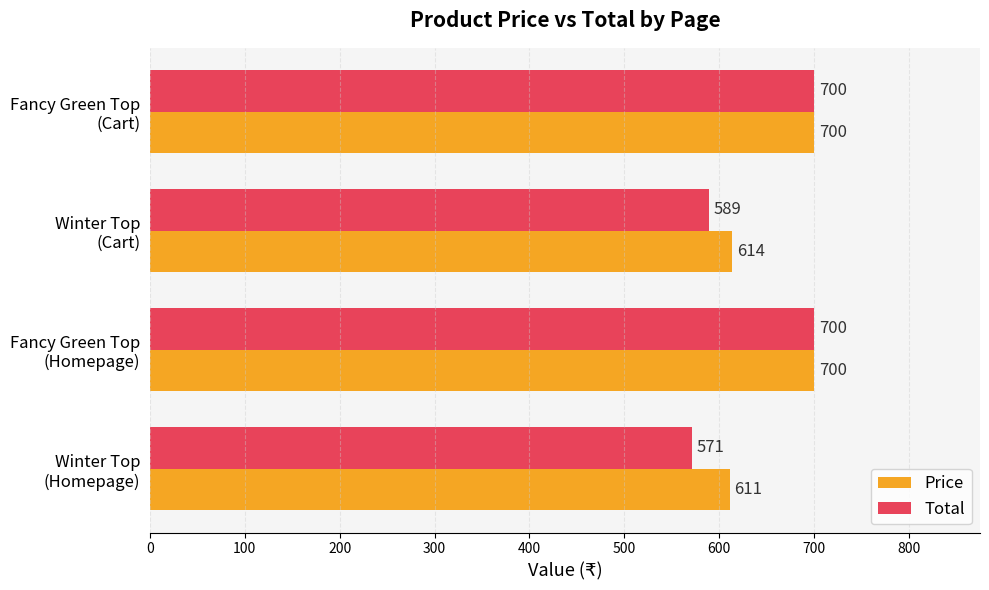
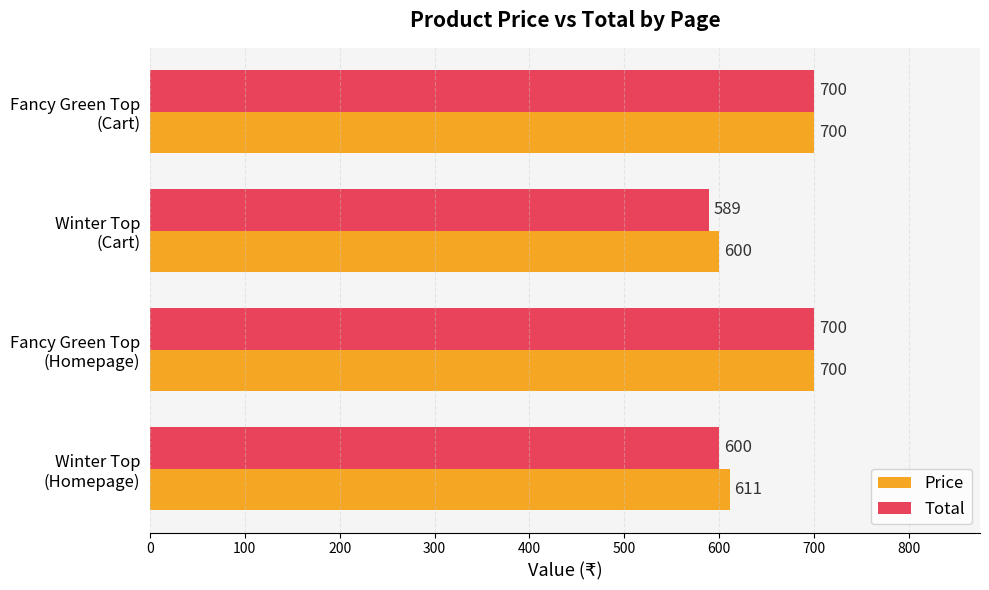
Price, Winter Top (Cart): 614 -> 600
Total, Winter Top (Homepage): 571 -> 600
